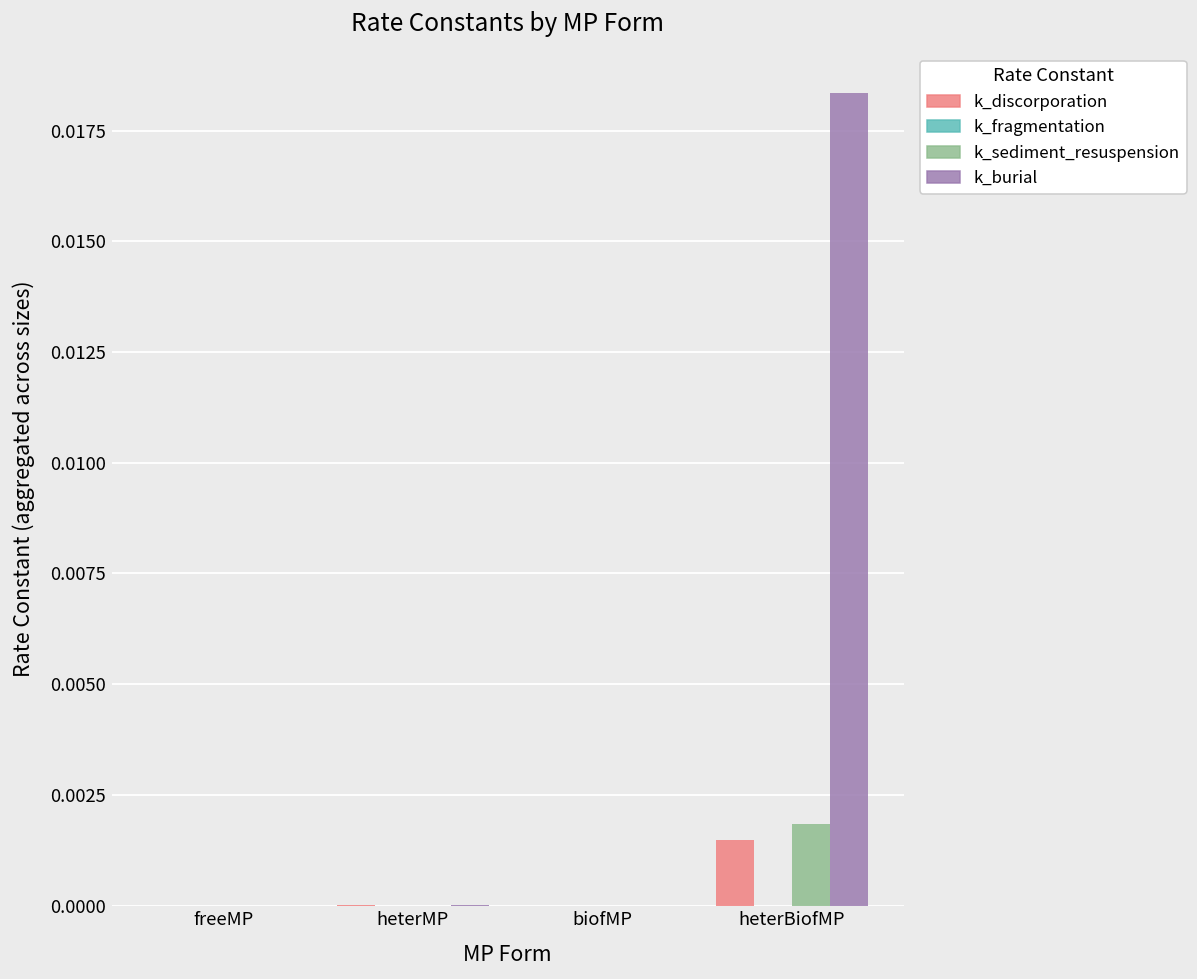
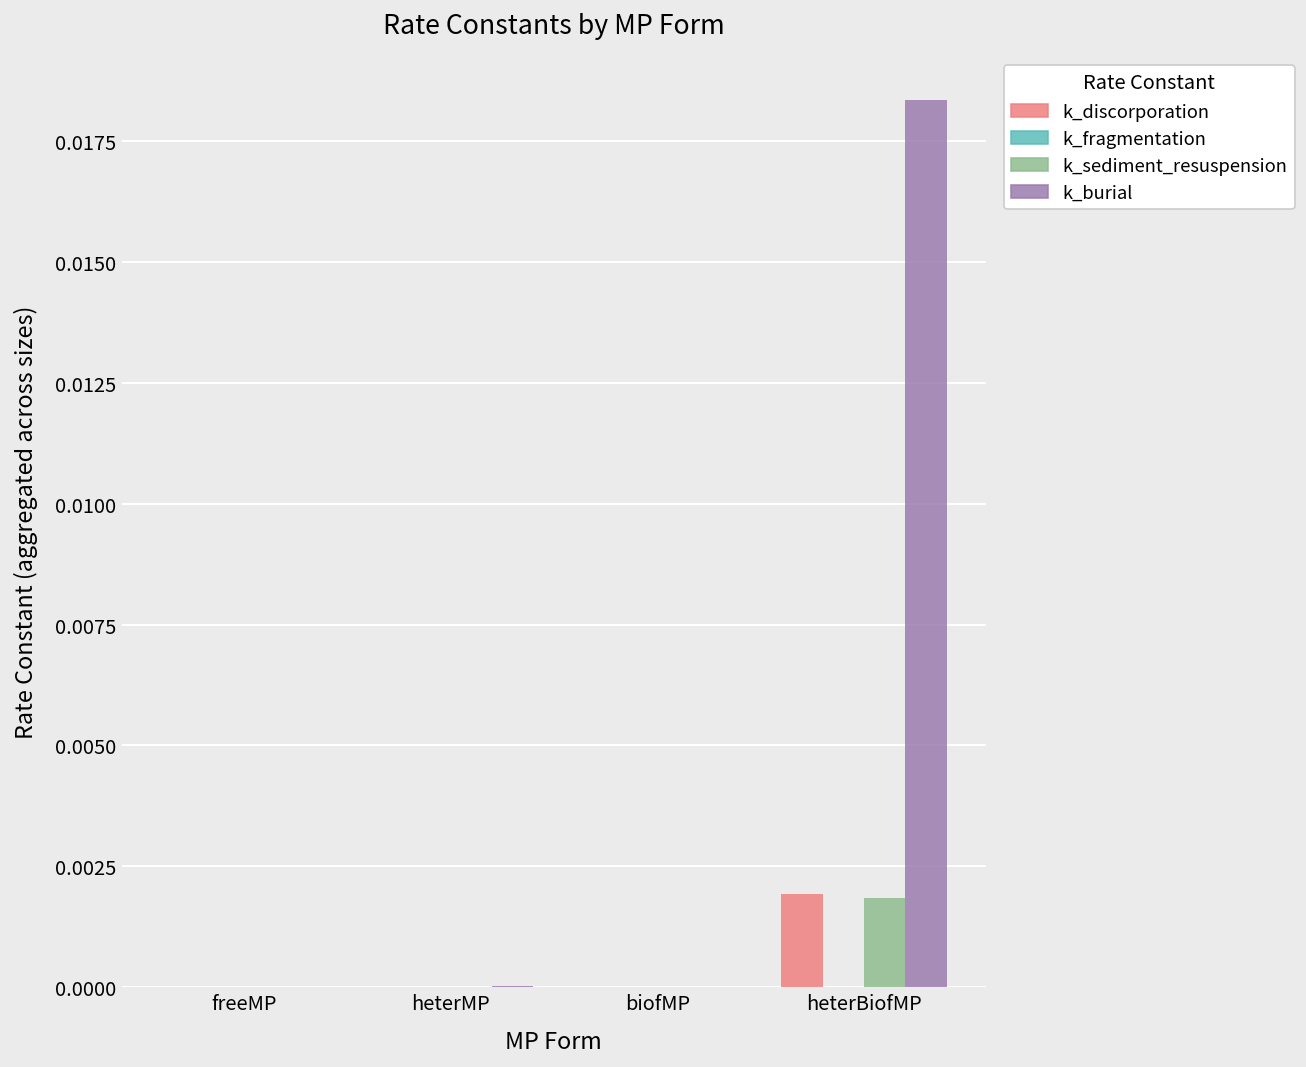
k_discorporation, heterBiofMP: 0.0015 -> 0.0019
